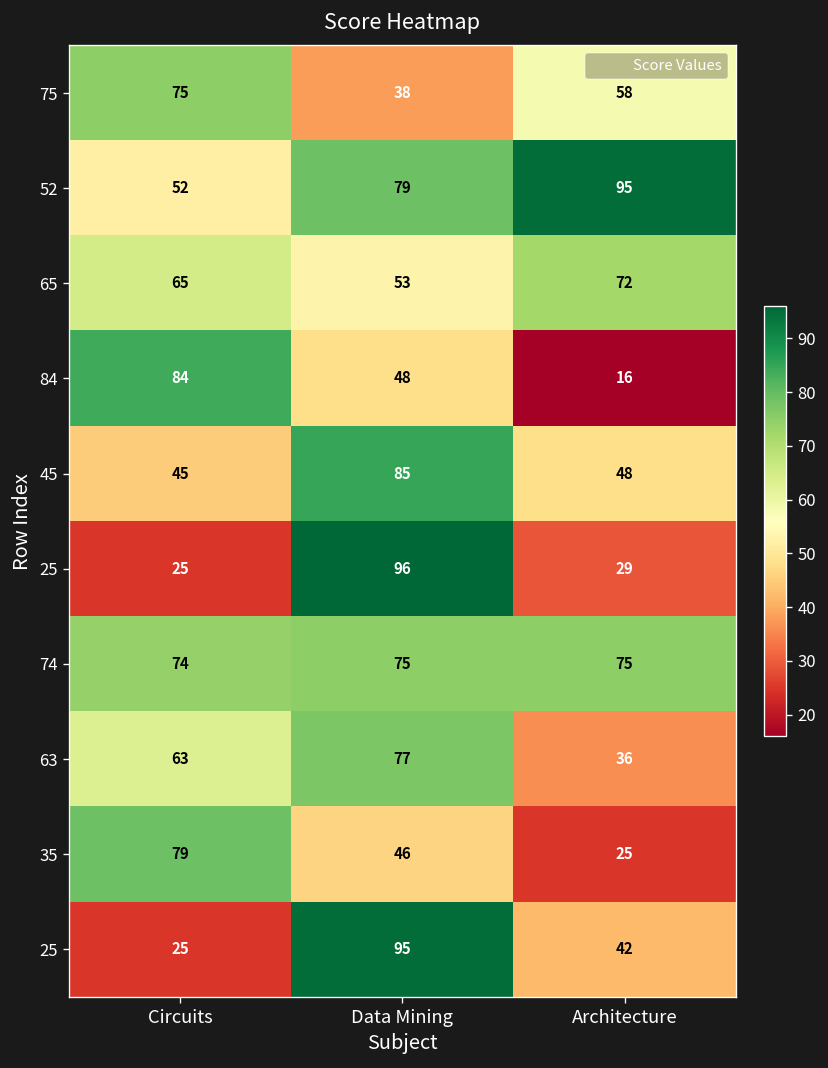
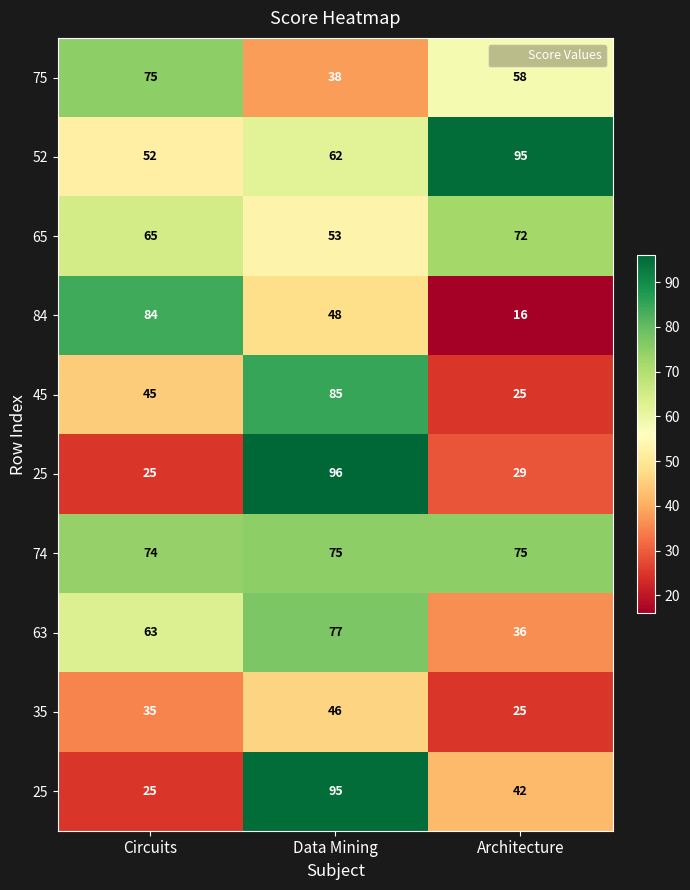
52, Data Mining: 79 -> 62
45, Architecture: 48 -> 25
35, Circuits: 79 -> 35
